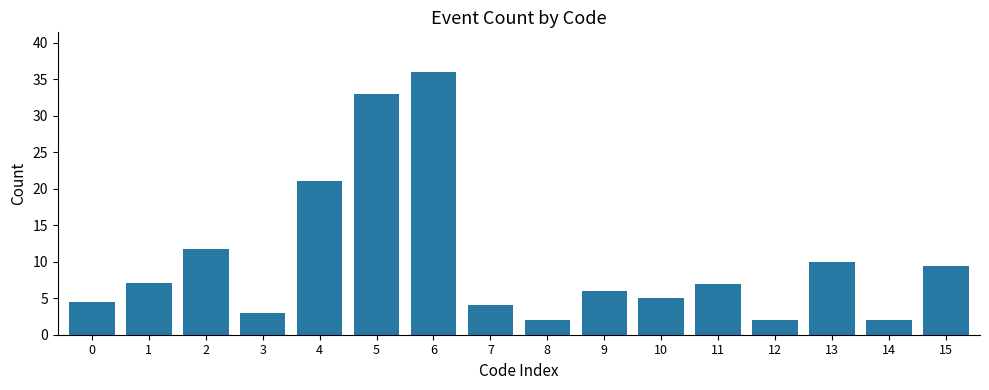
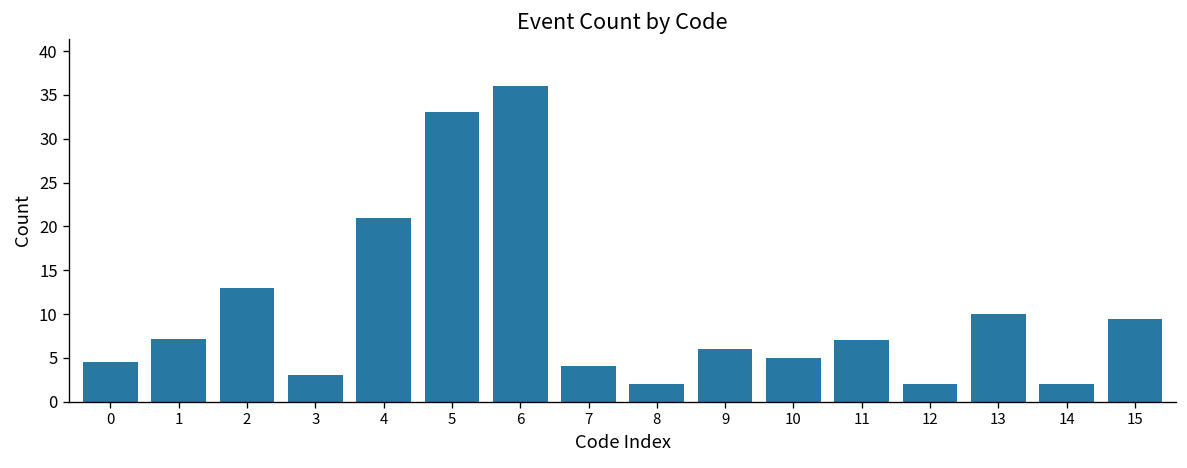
2: 12 -> 13
